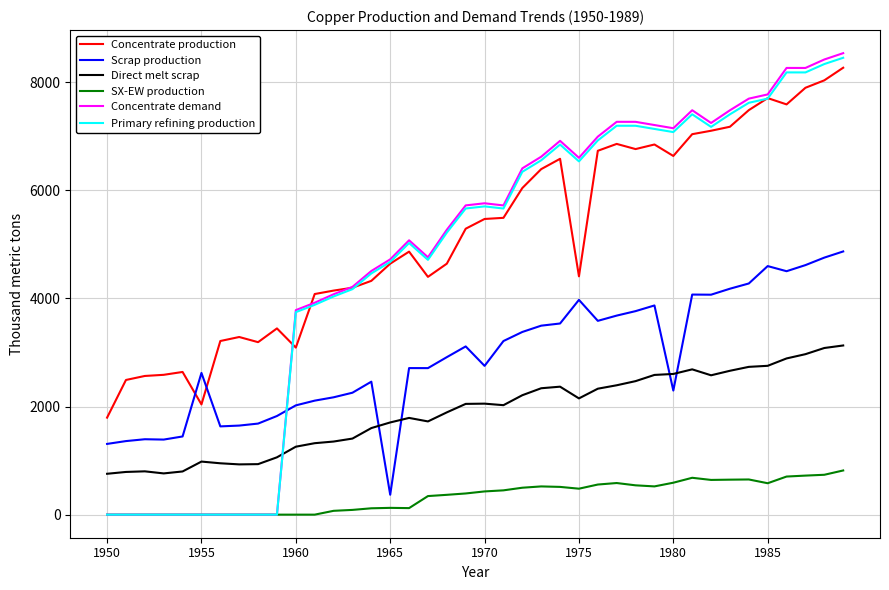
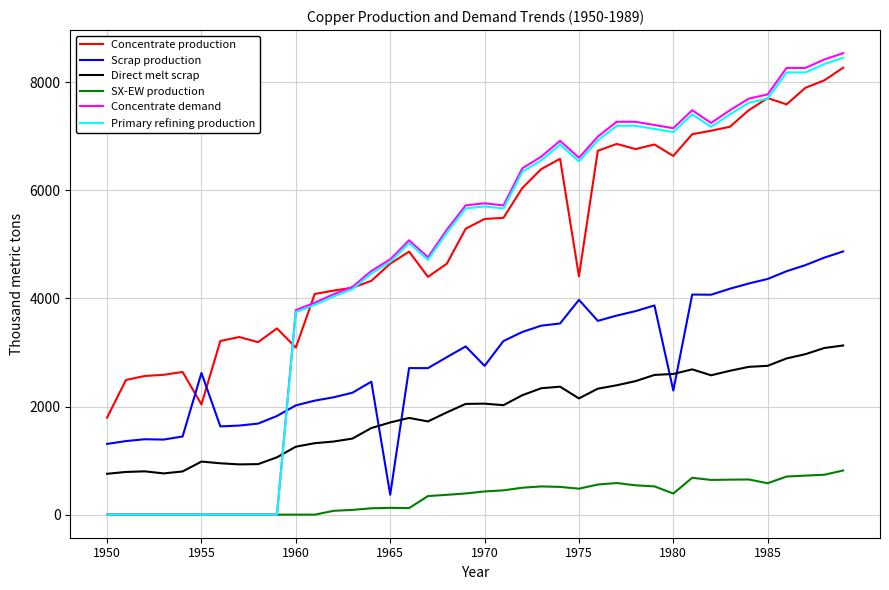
SX-EW production, 1980: 600 -> 400
Scrap production, 1985: 4600 -> 4400
